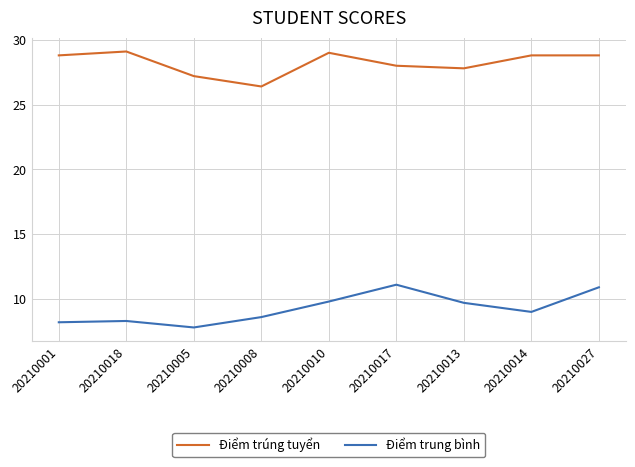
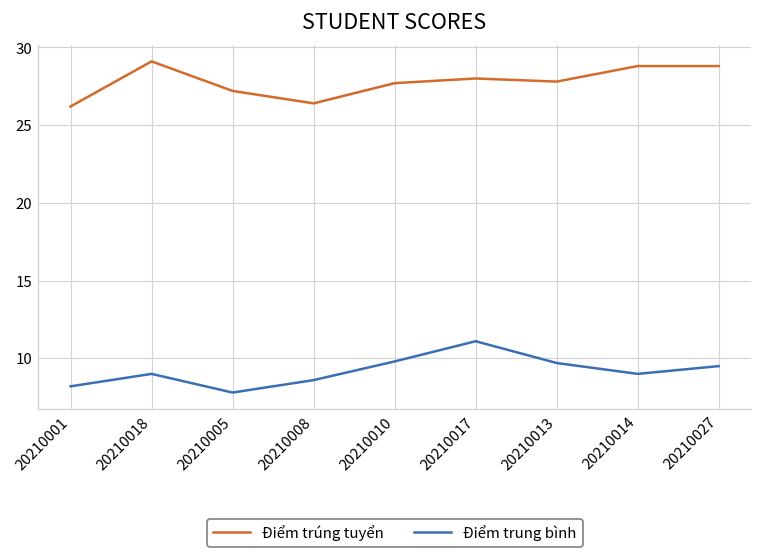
Điểm trúng tuyển, 20210001: 28.8 -> 26.2
Điểm trung bình, 20210018: 8.3 -> 9.0
Điểm trúng tuyển, 20210010: 29.0 -> 27.7
Điểm trung bình, 20210027: 10.9 -> 9.5
